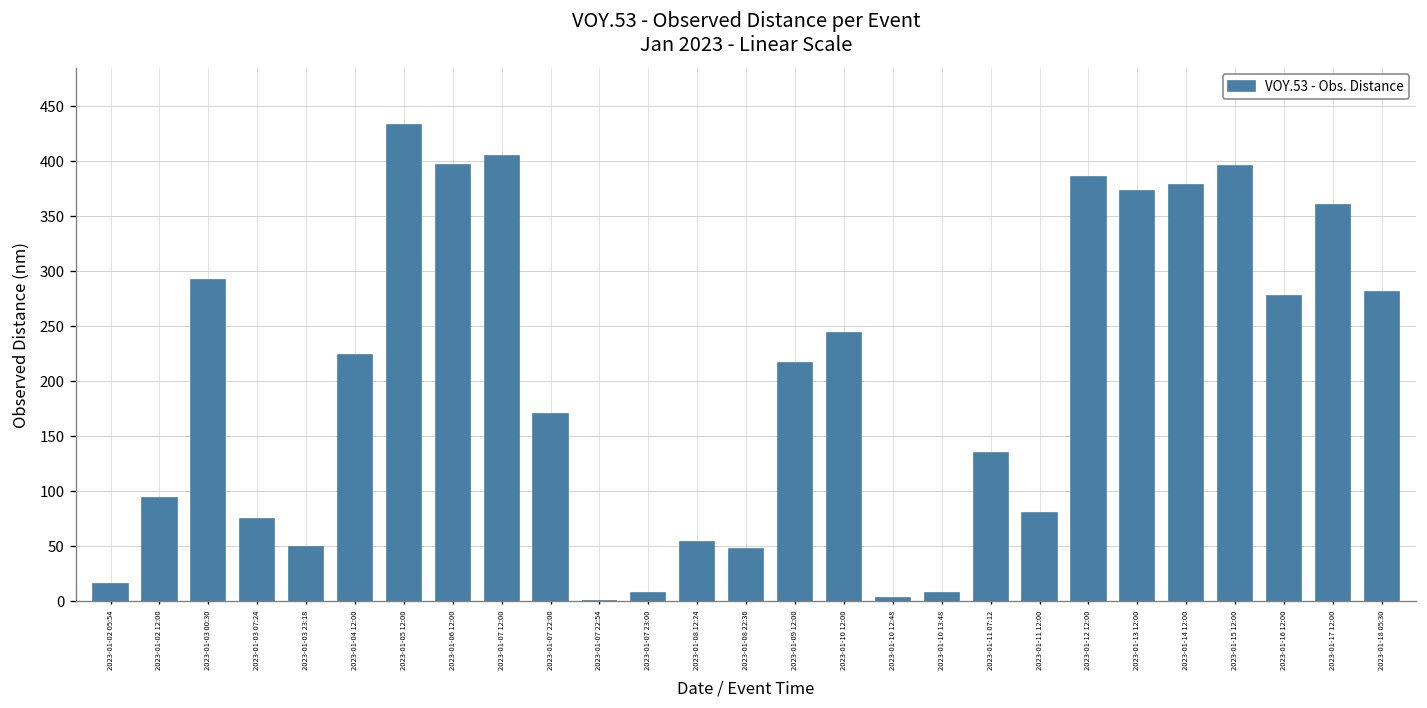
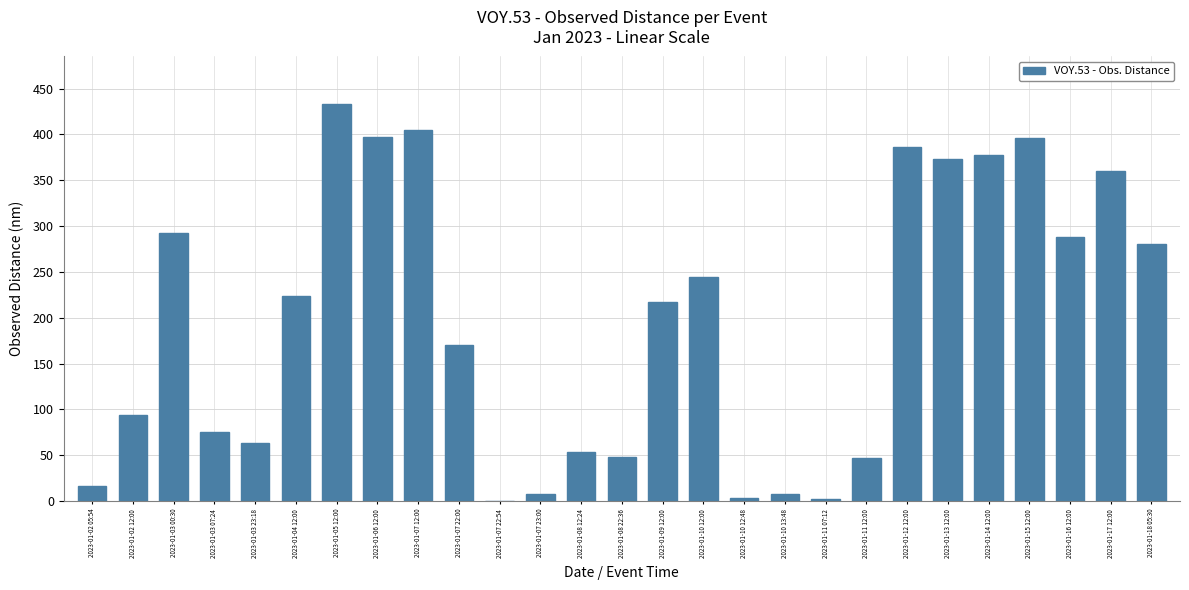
2023-01-03 23:18: 50 -> 60
2023-01-11 07:12: 140 -> 0
2023-01-11 12:00: 80 -> 50
2023-01-16 12:00: 280 -> 290
